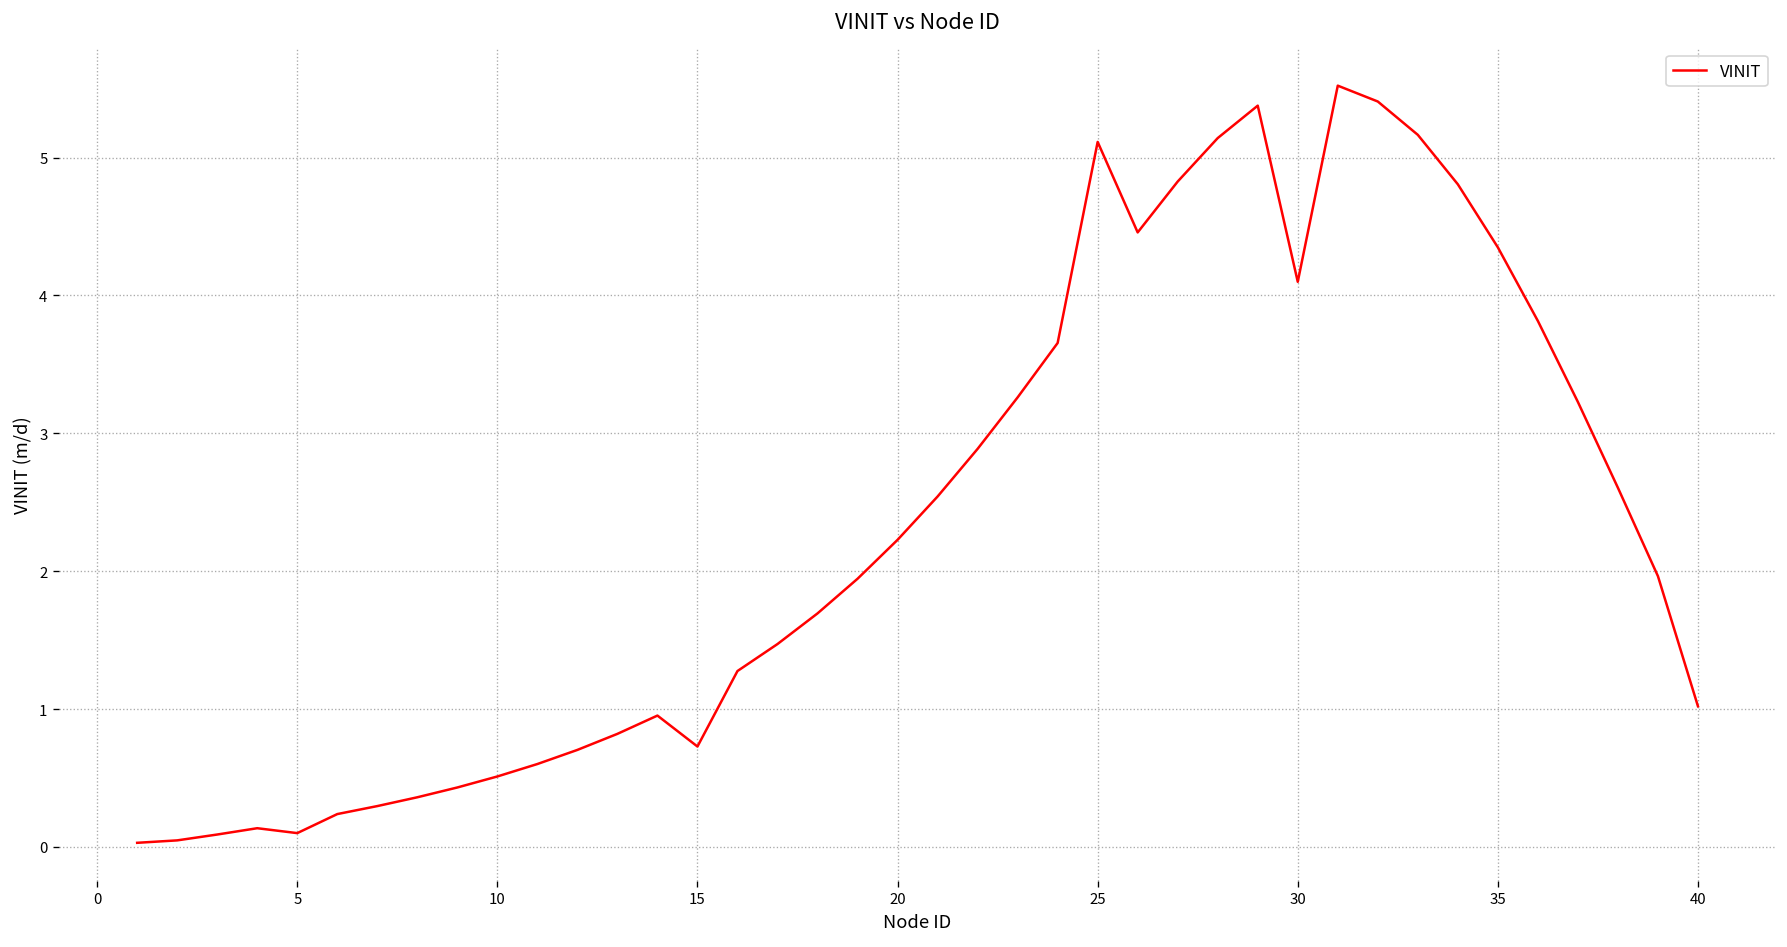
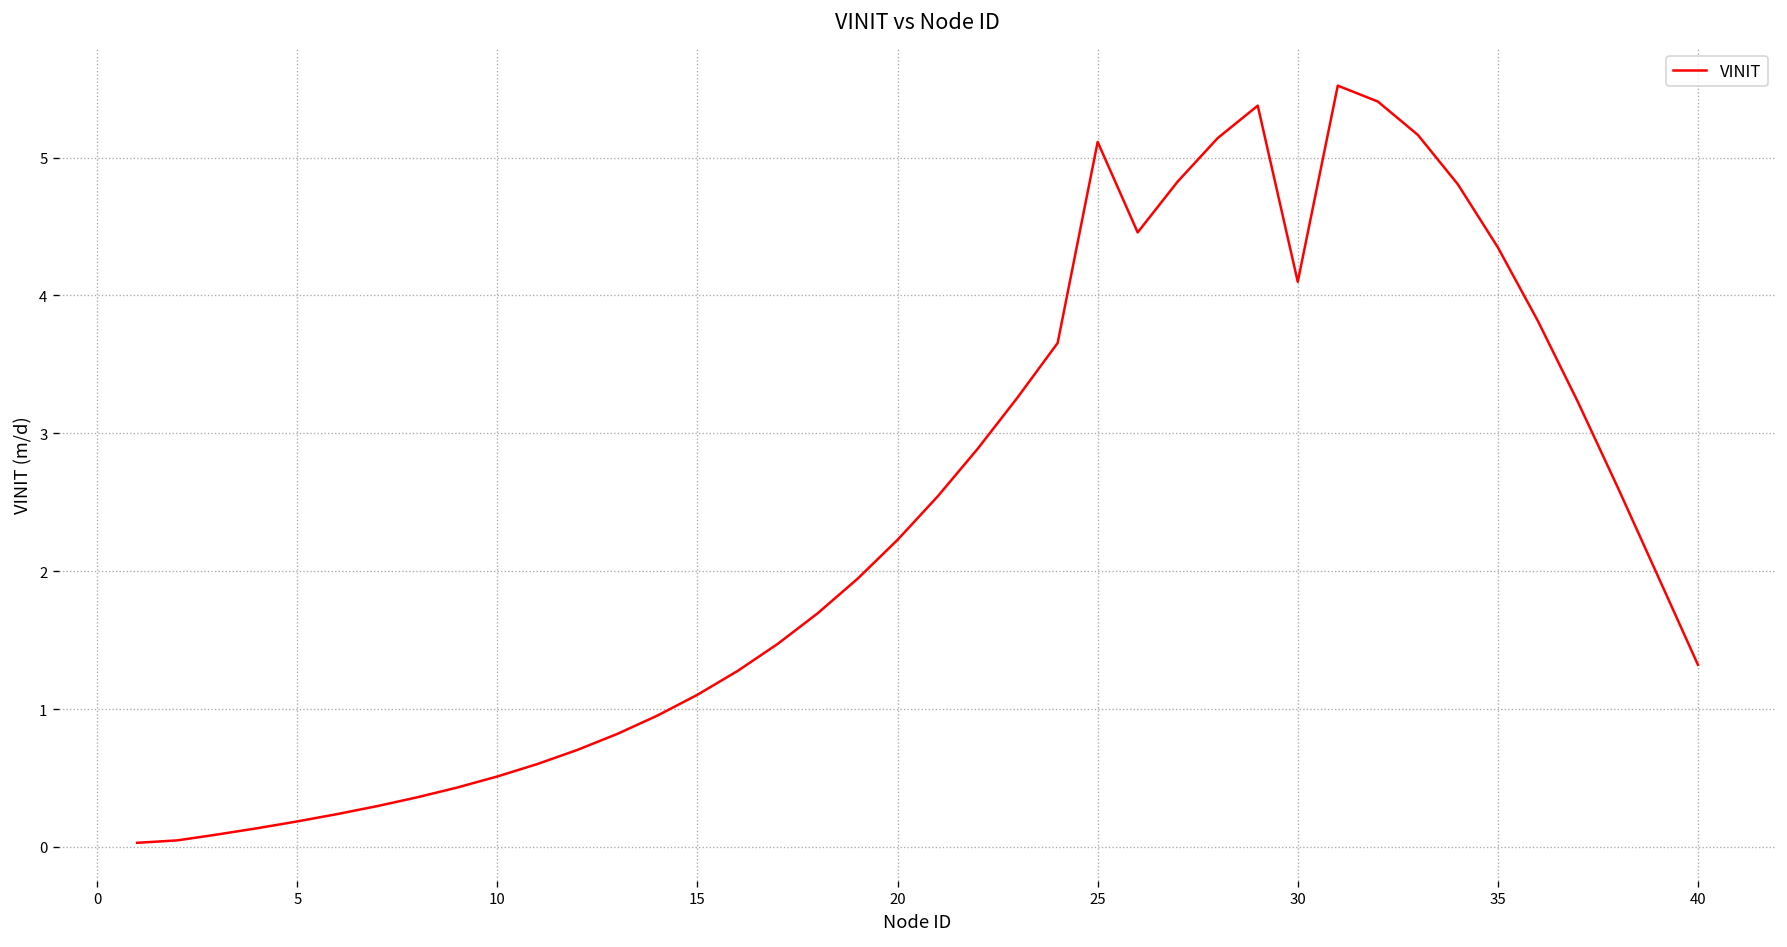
5: 0.10 -> 0.18
15: 0.73 -> 1.10
40: 1.02 -> 1.32
